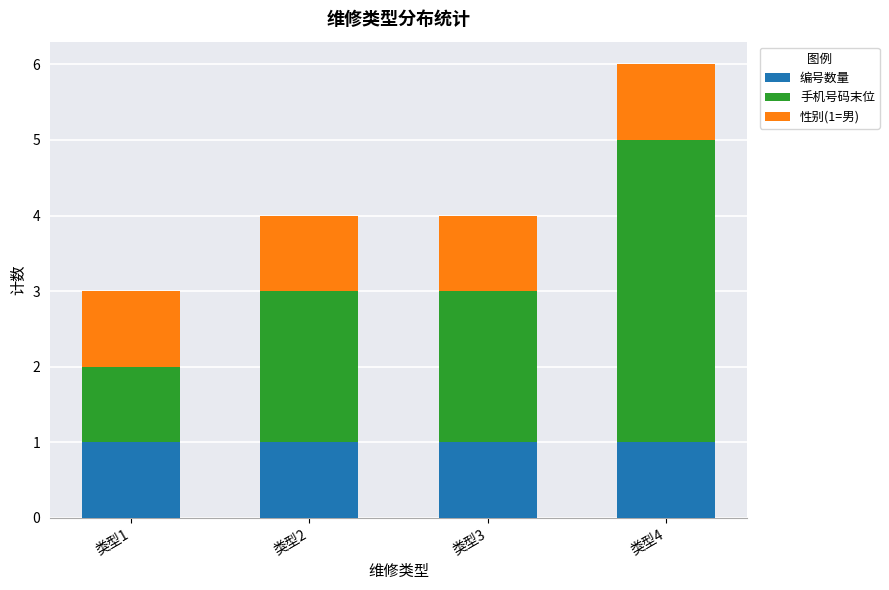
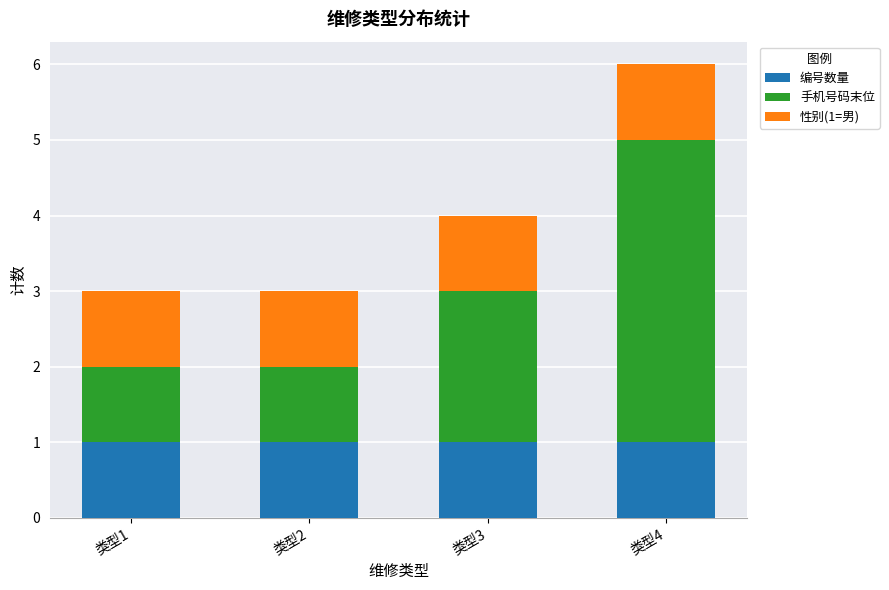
手机号码末位, 类型2: 2 -> 1
